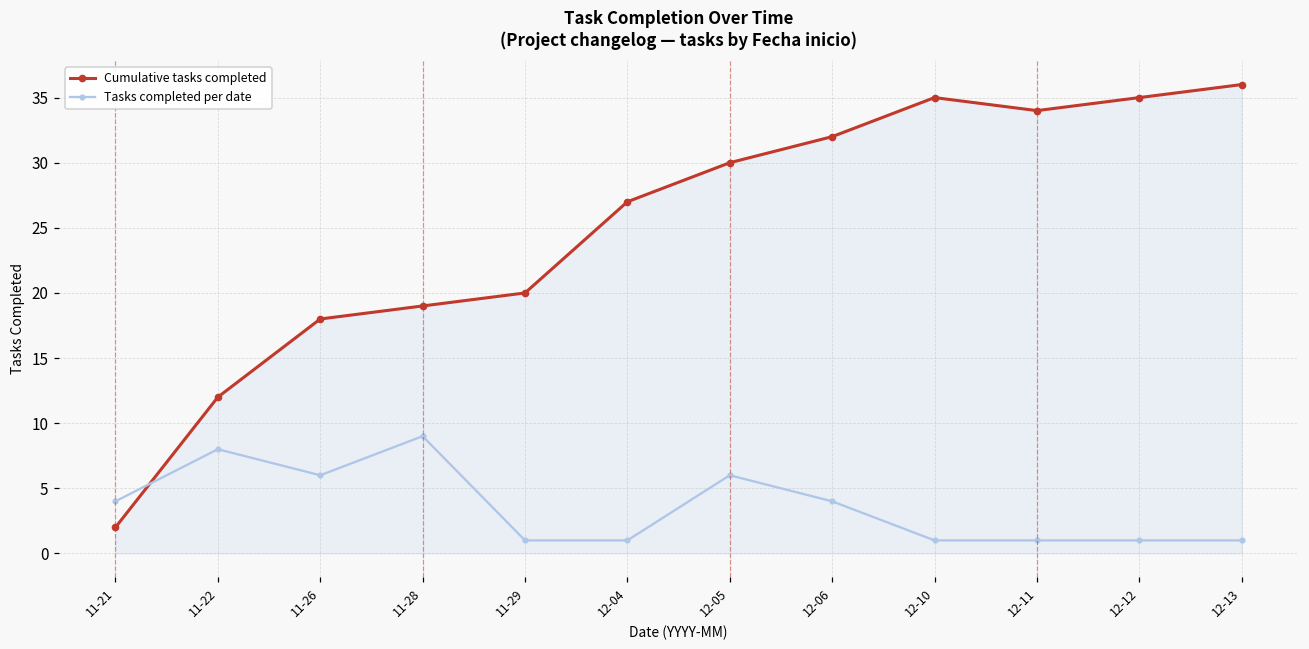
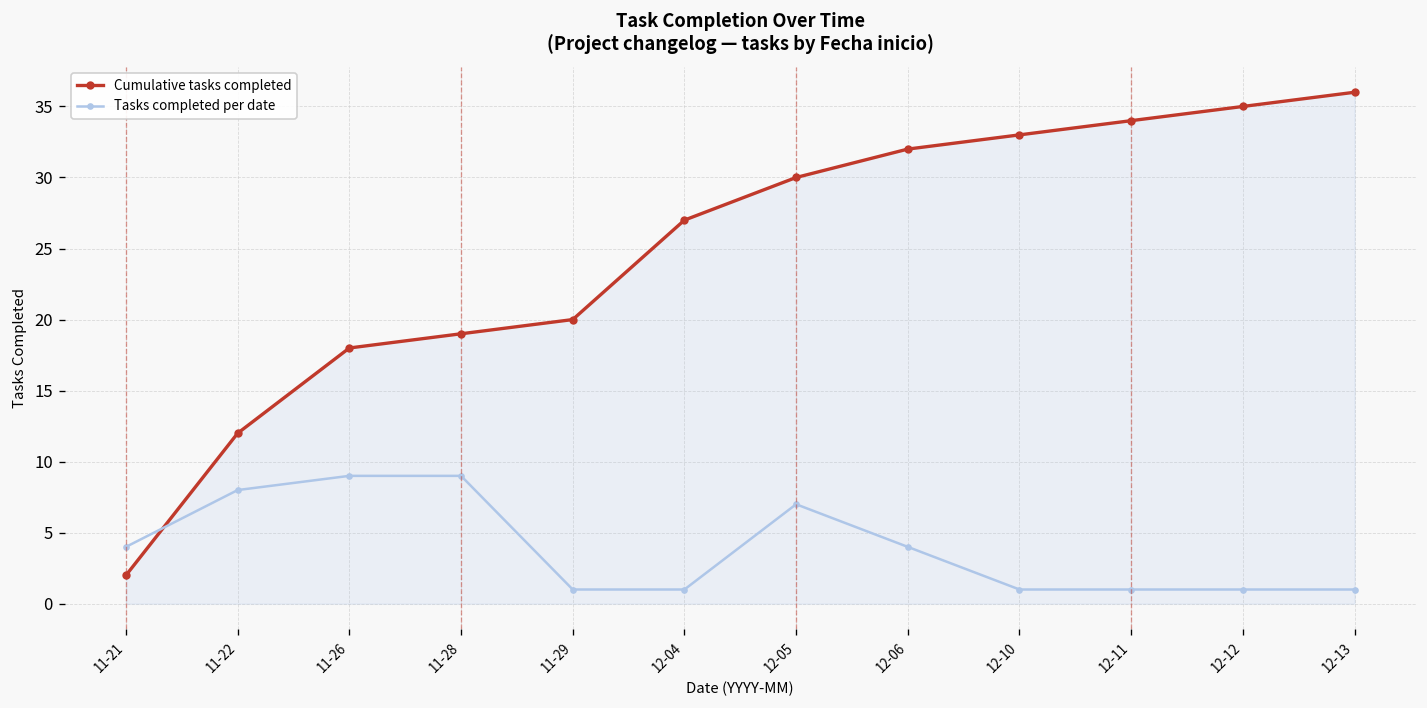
Tasks completed per date, 11-26: 6 -> 9
Tasks completed per date, 12-05: 6 -> 7
Cumulative tasks completed, 12-10: 35 -> 33
